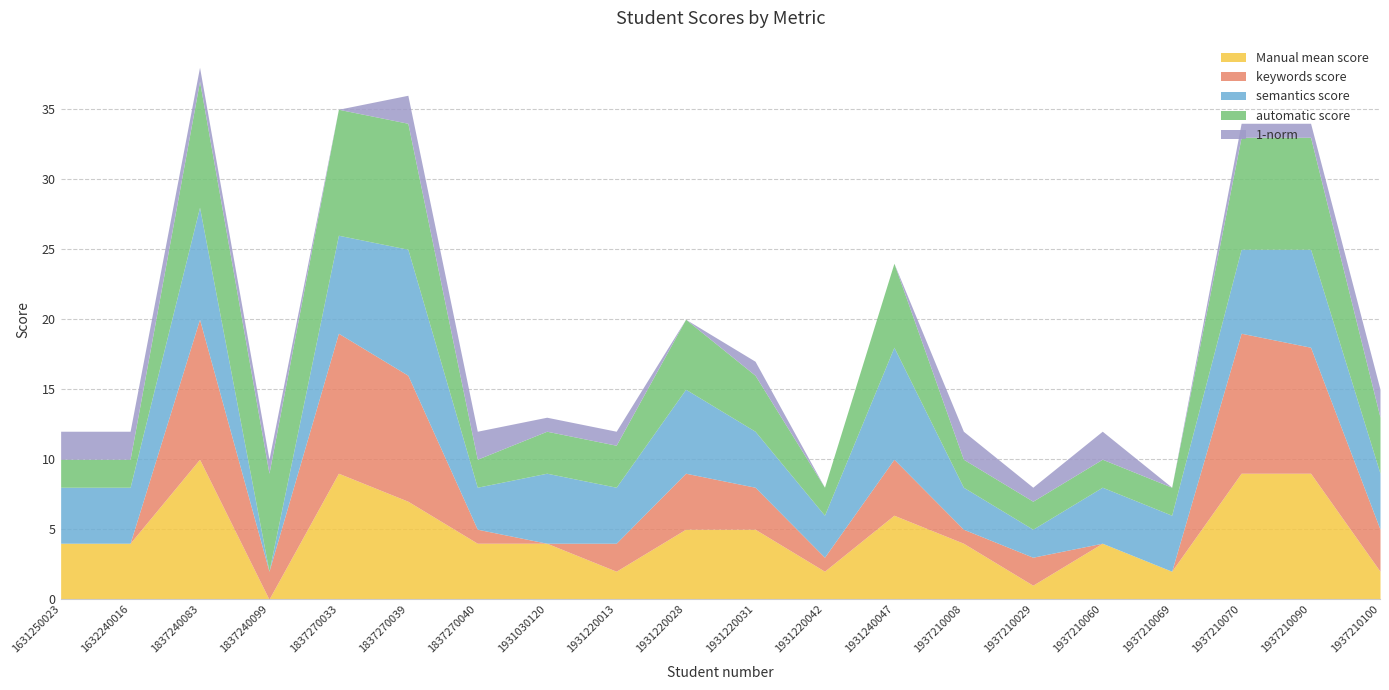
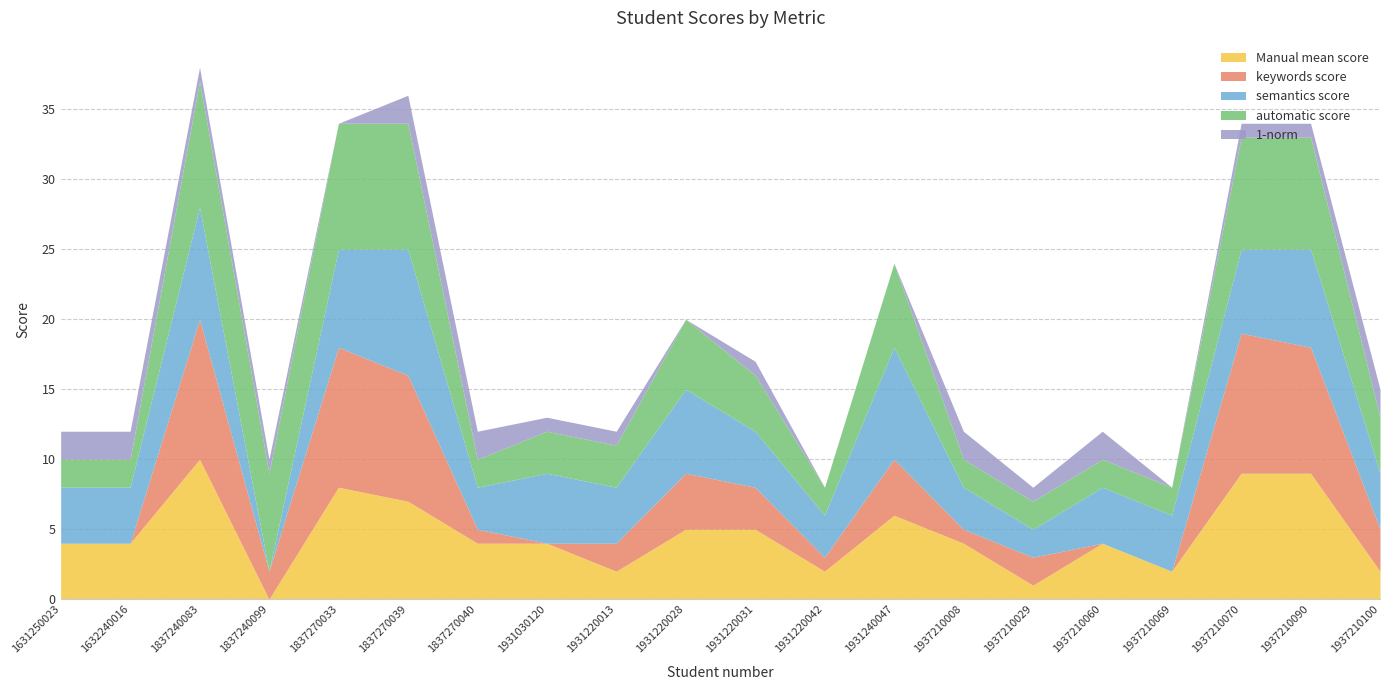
Manual mean score, 1837270033: 9 -> 8
